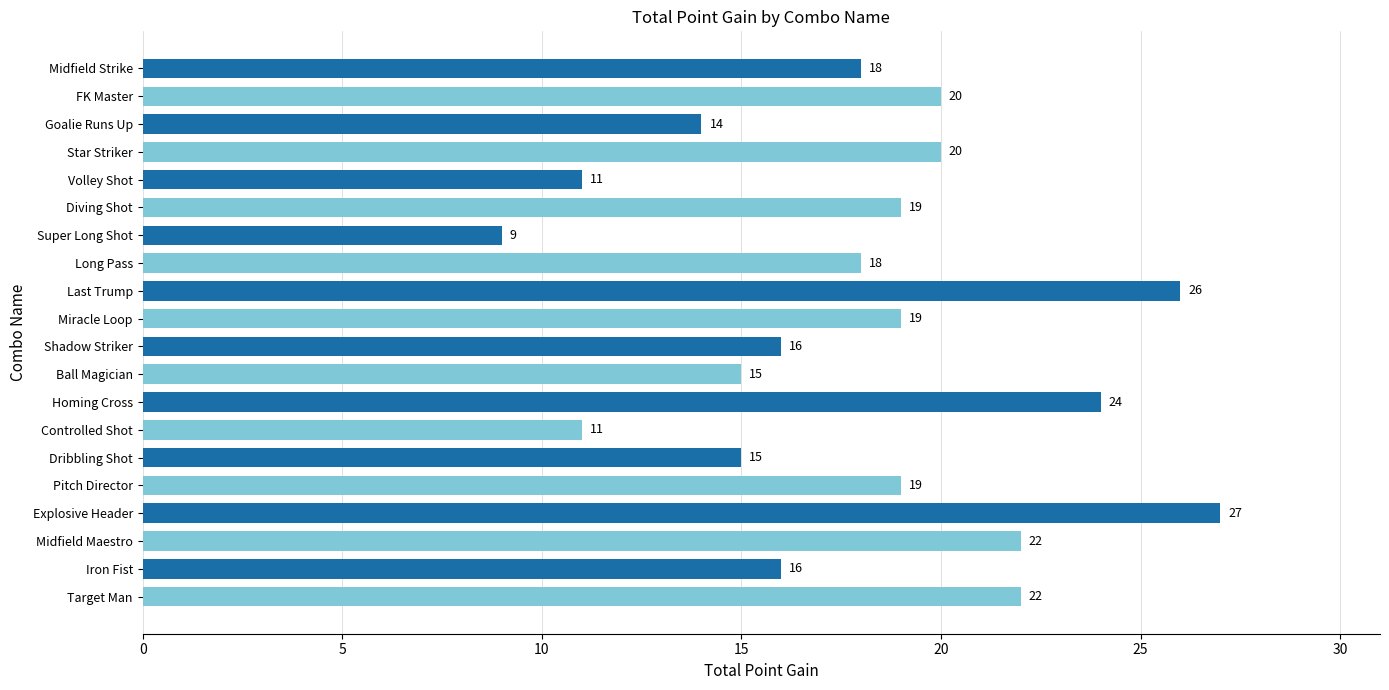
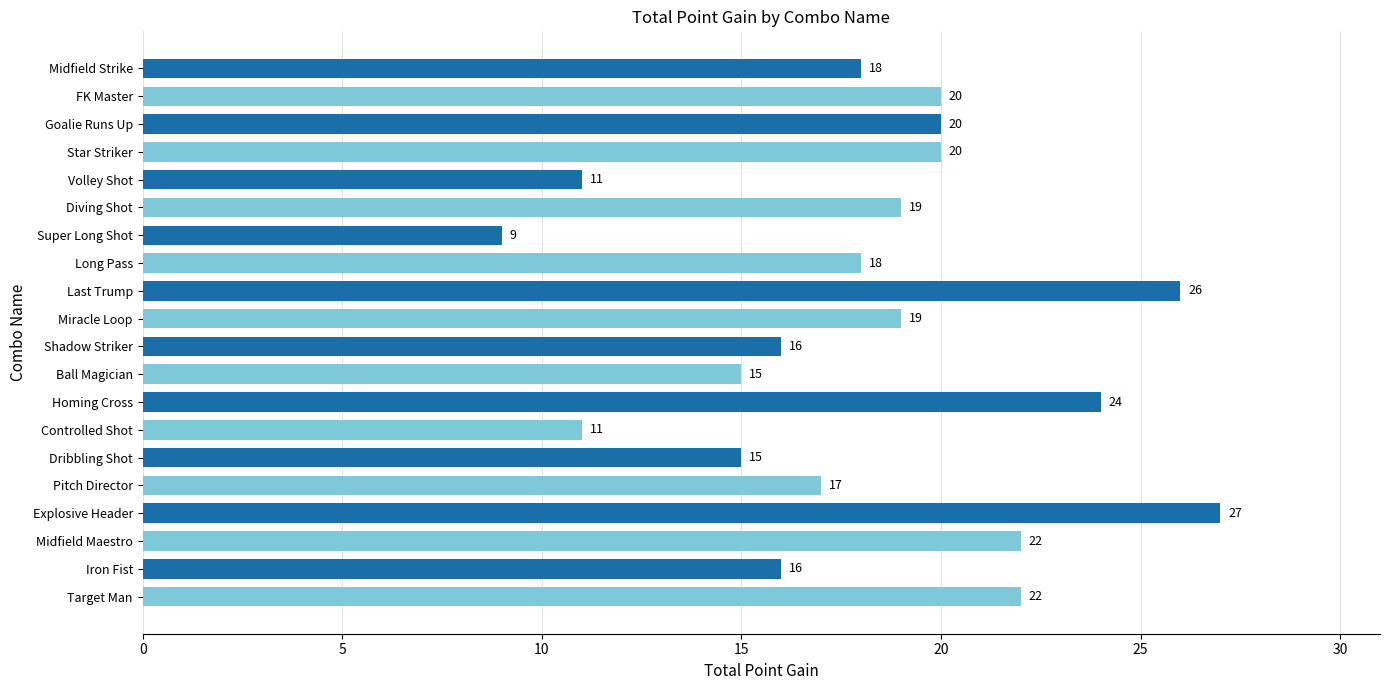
Goalie Runs Up: 14 -> 20
Pitch Director: 19 -> 17
